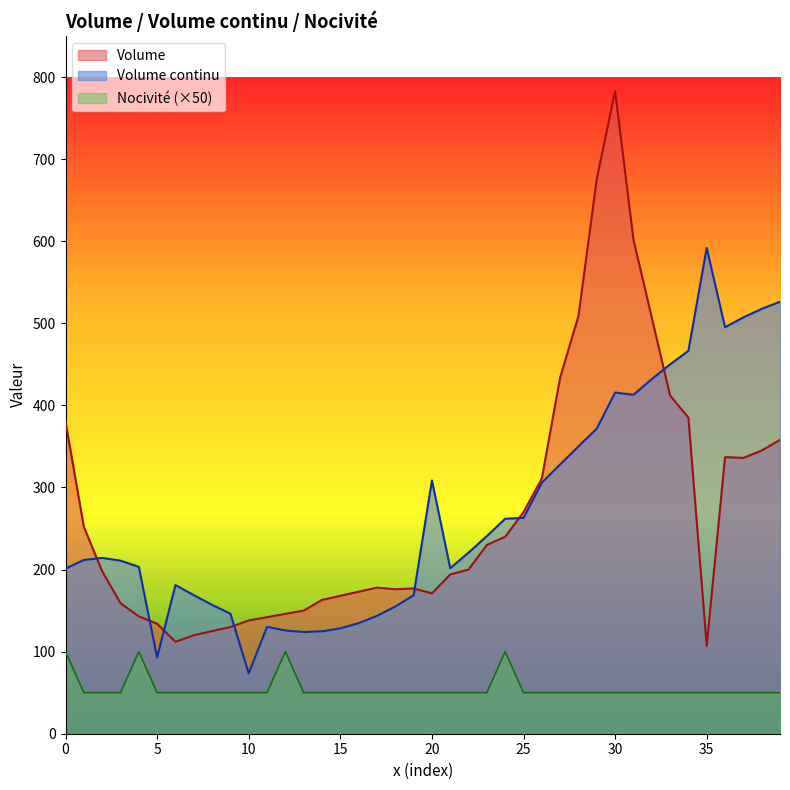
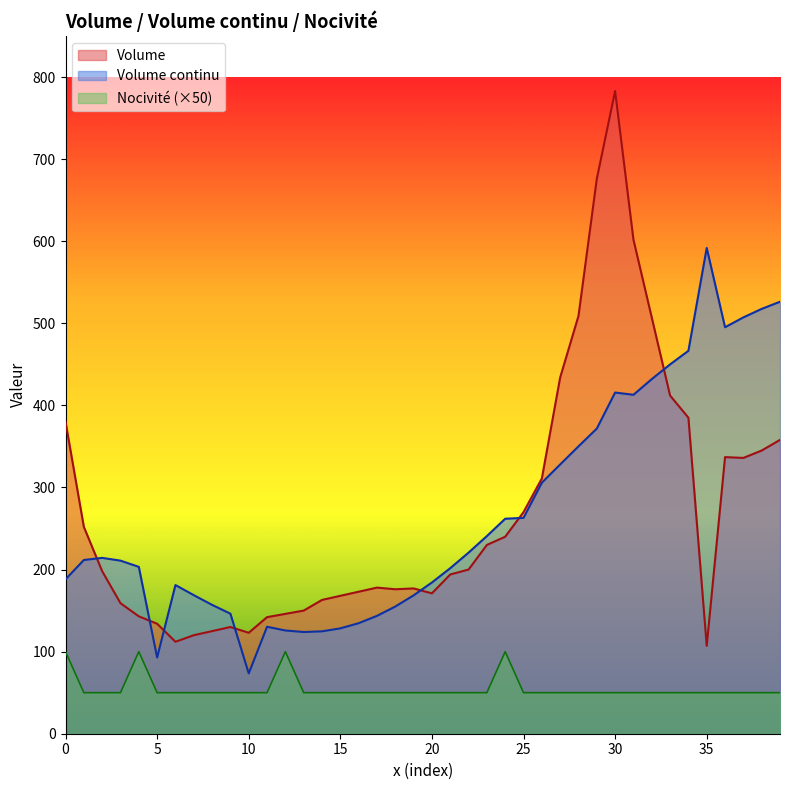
Volume continu, 0: 200 -> 190
Volume, 10: 140 -> 120
Volume continu, 20: 310 -> 180
